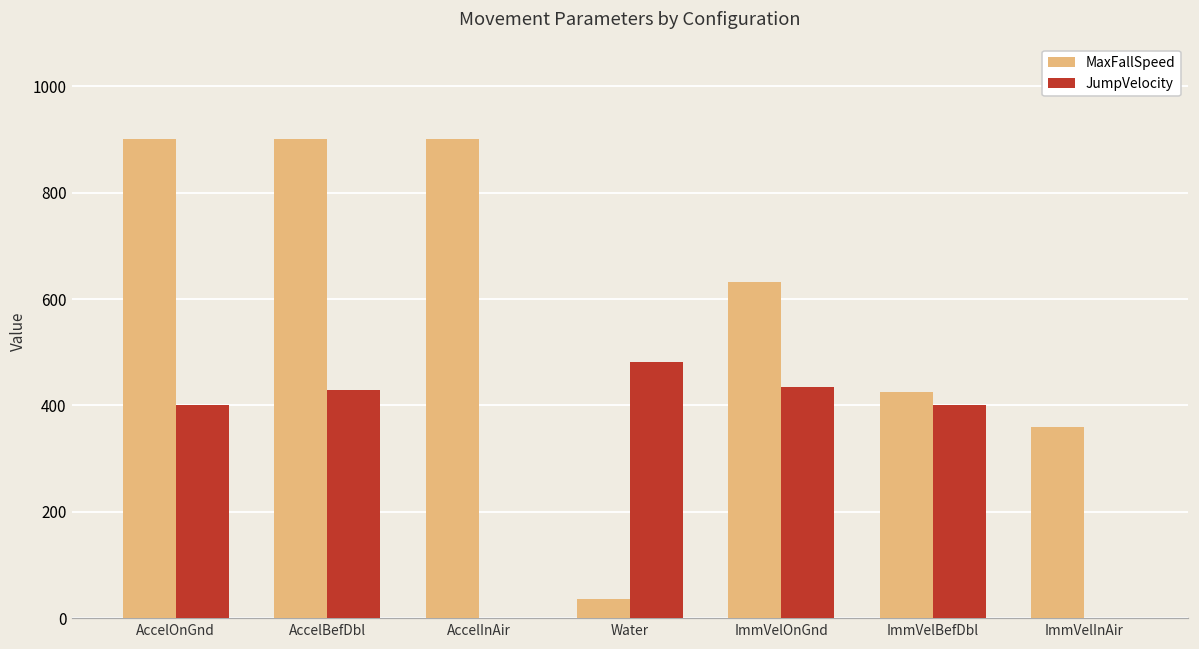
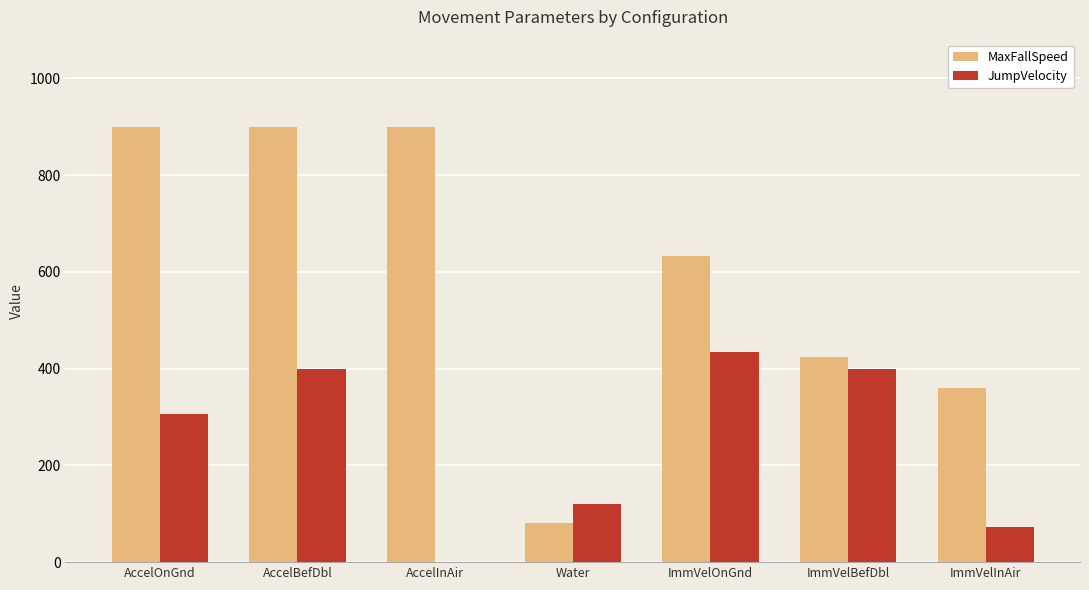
JumpVelocity, AccelOnGnd: 400 -> 310
JumpVelocity, AccelBefDbl: 430 -> 400
MaxFallSpeed, Water: 40 -> 80
JumpVelocity, Water: 480 -> 120
JumpVelocity, ImmVelInAir: 0 -> 70
